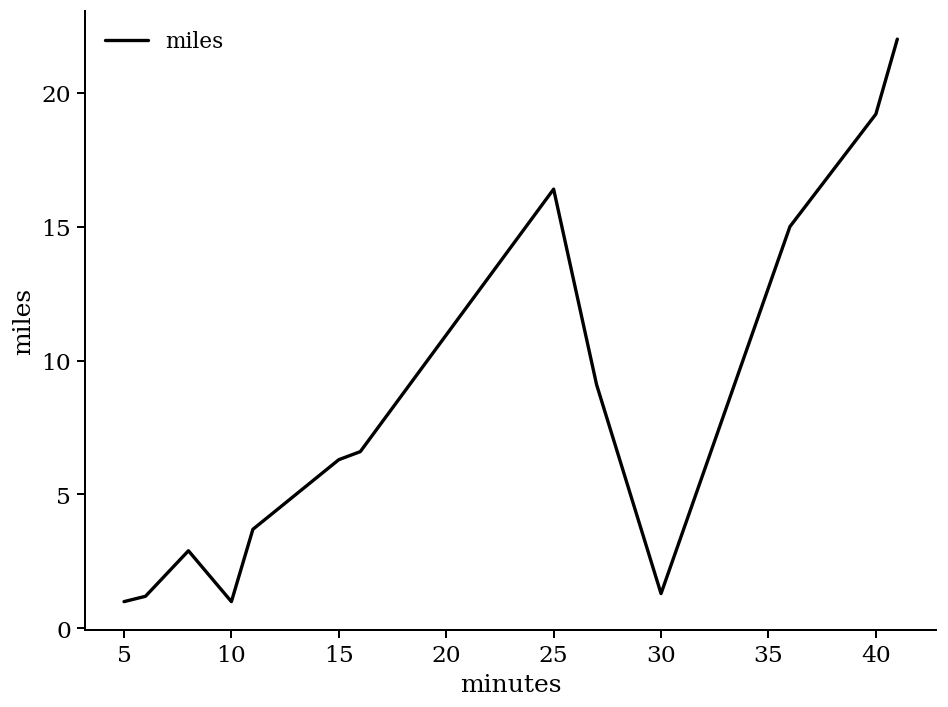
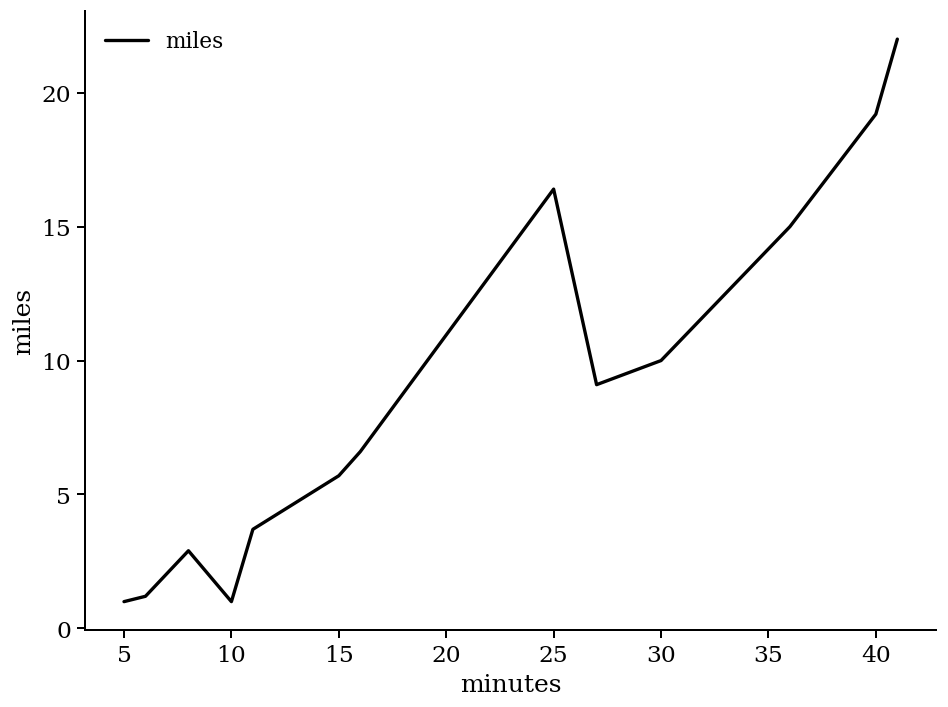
15: 6.3 -> 5.7
30: 1.3 -> 10.0
